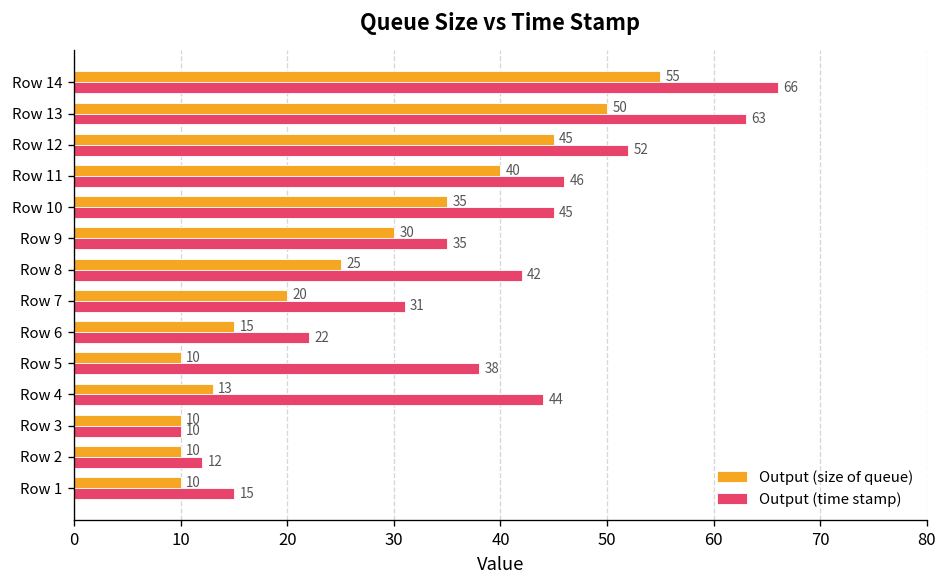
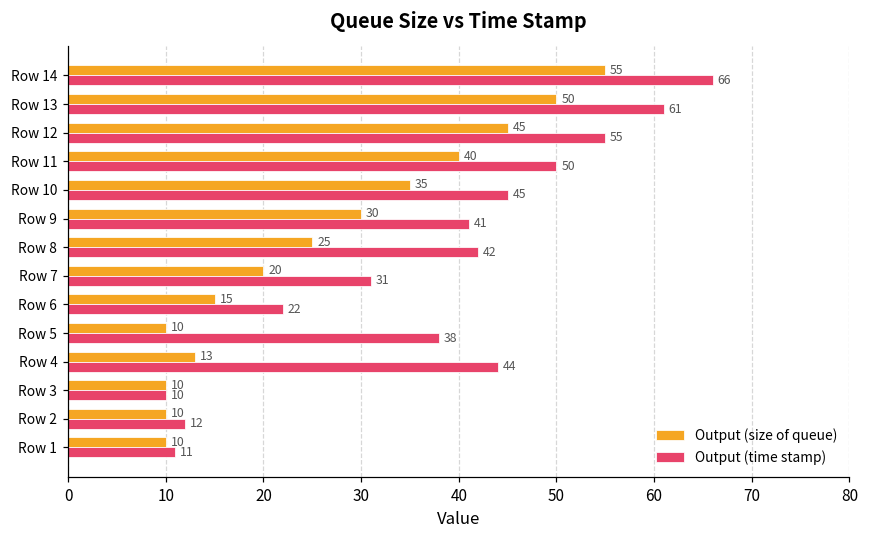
Output (time stamp), Row 13: 63 -> 61
Output (time stamp), Row 12: 52 -> 55
Output (time stamp), Row 11: 46 -> 50
Output (time stamp), Row 9: 35 -> 41
Output (time stamp), Row 1: 15 -> 11
